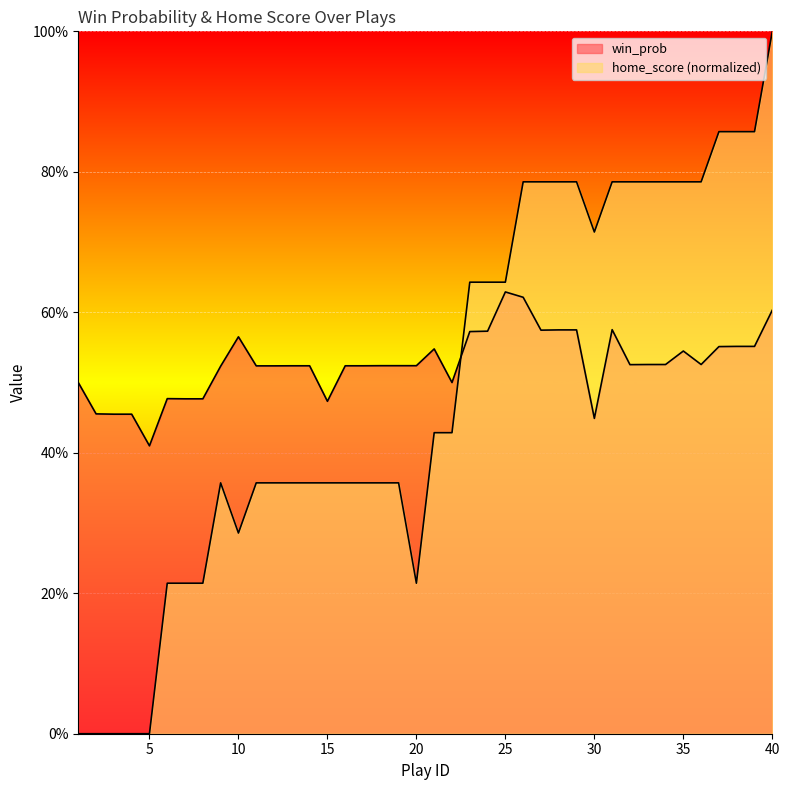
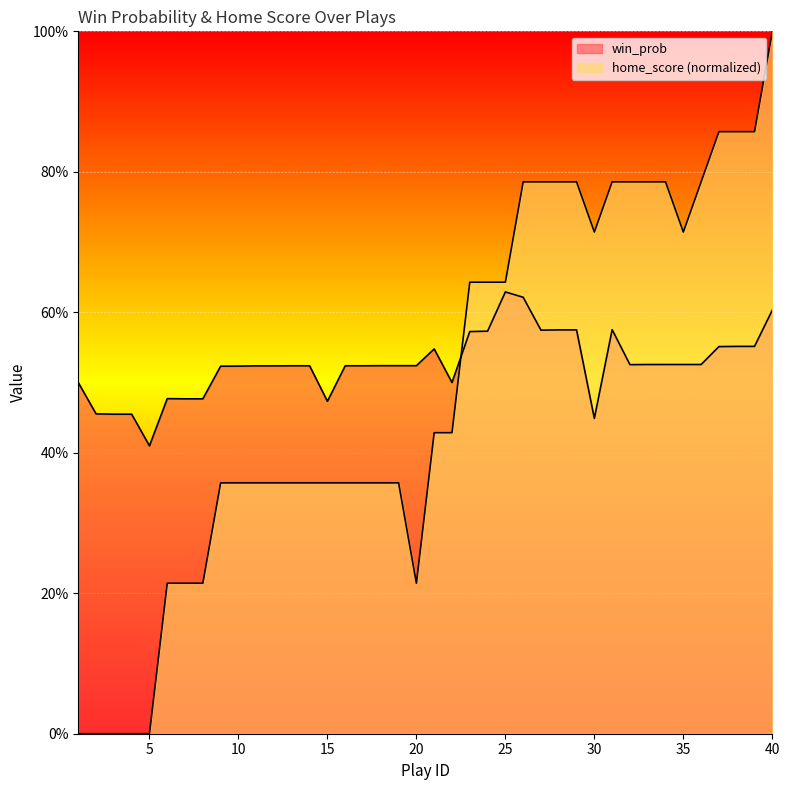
win_prob, 10: 57% -> 52%
home_score (normalized), 10: 29% -> 36%
win_prob, 35: 54% -> 53%
home_score (normalized), 35: 79% -> 71%
